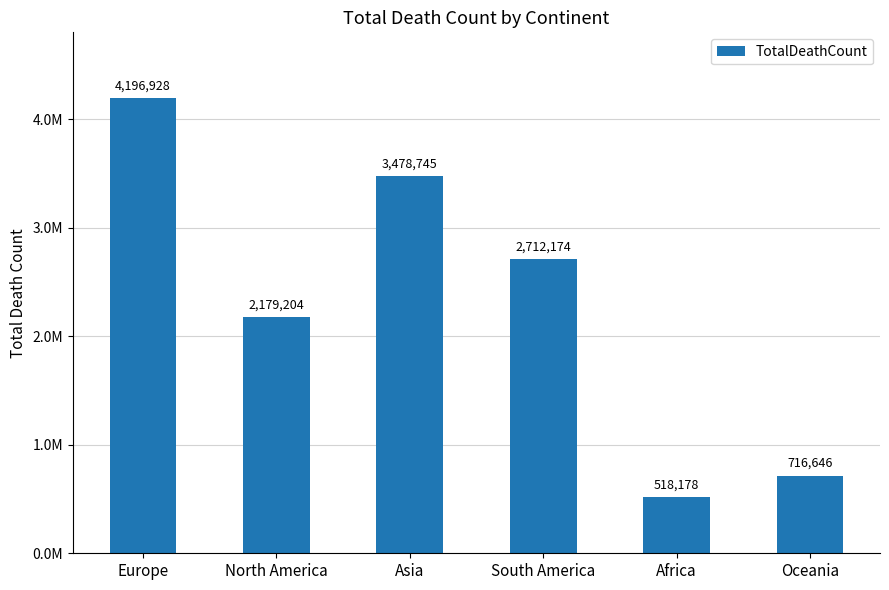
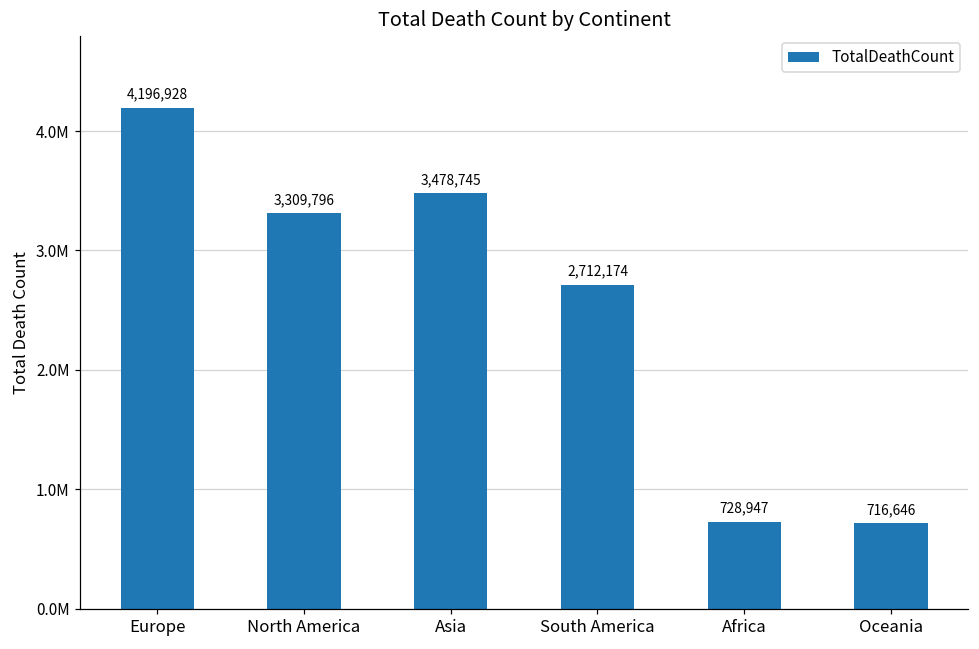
North America: 2,179,204 -> 3,309,796
Africa: 518,178 -> 728,947
